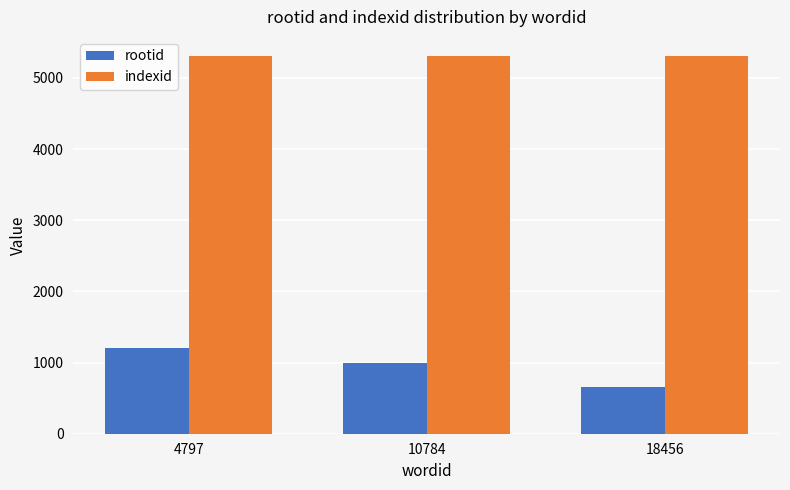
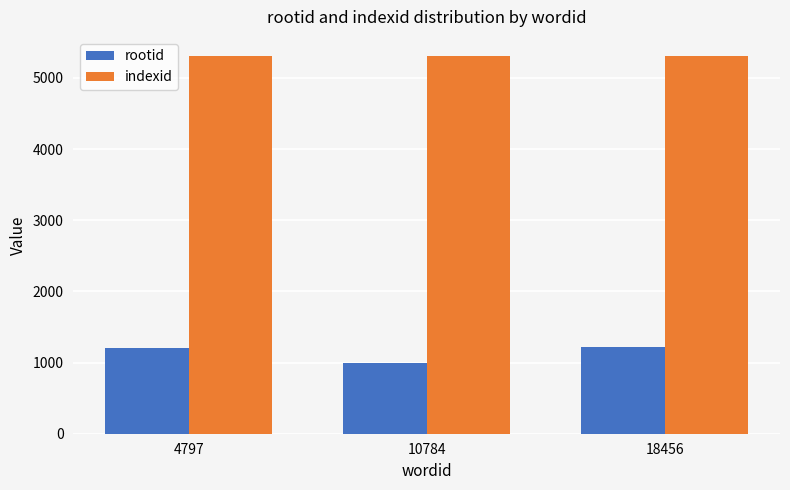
rootid, 18456: 700 -> 1200
